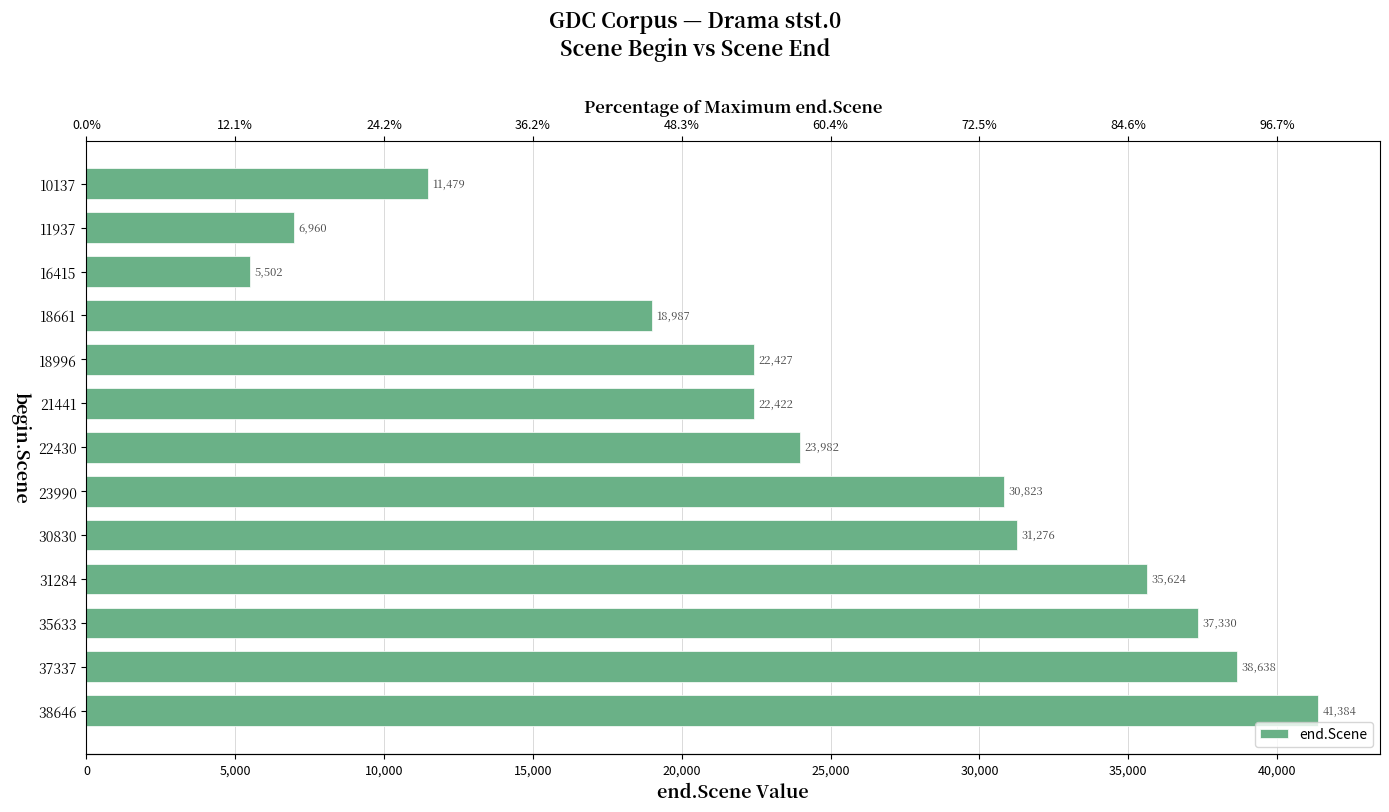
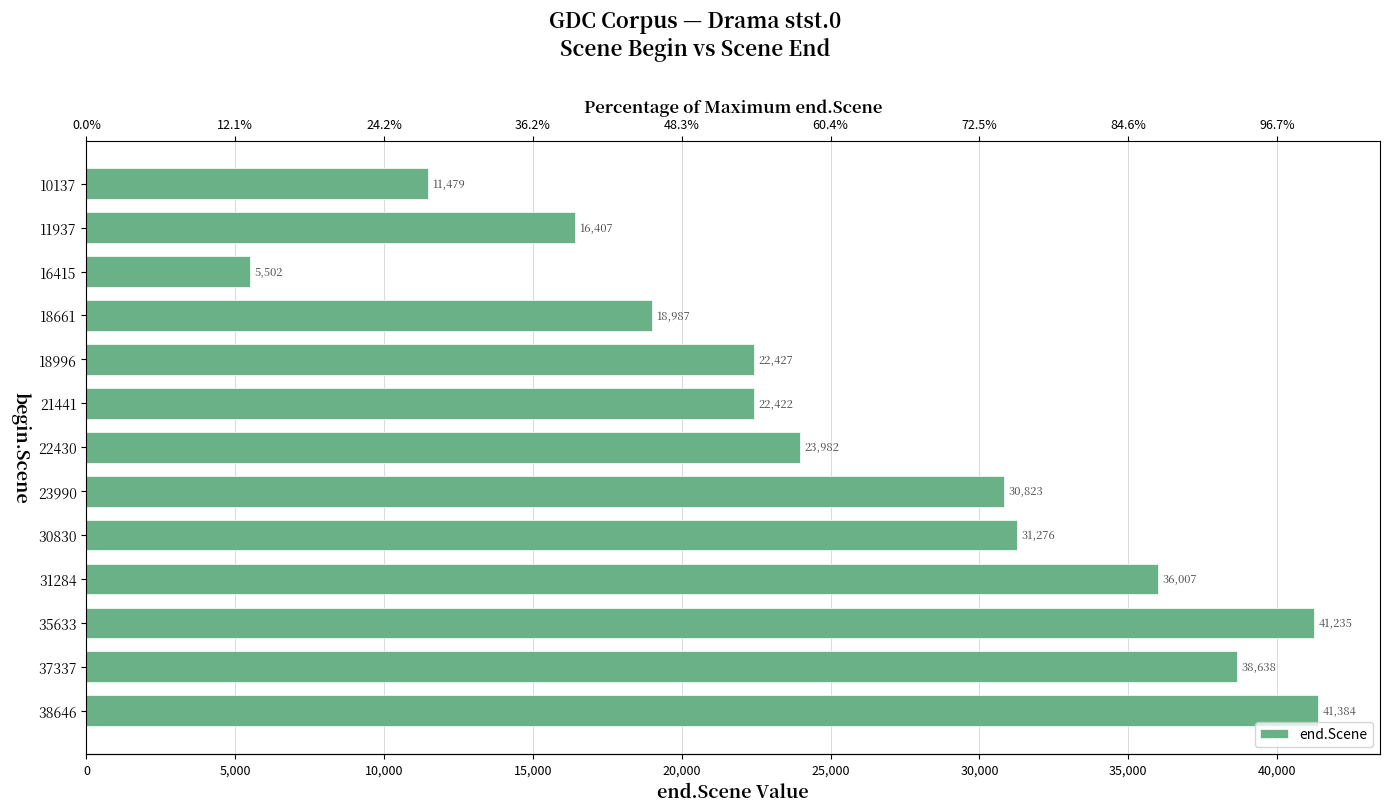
11937: 6,960 -> 16,407
31284: 35,624 -> 36,007
35633: 37,330 -> 41,235
